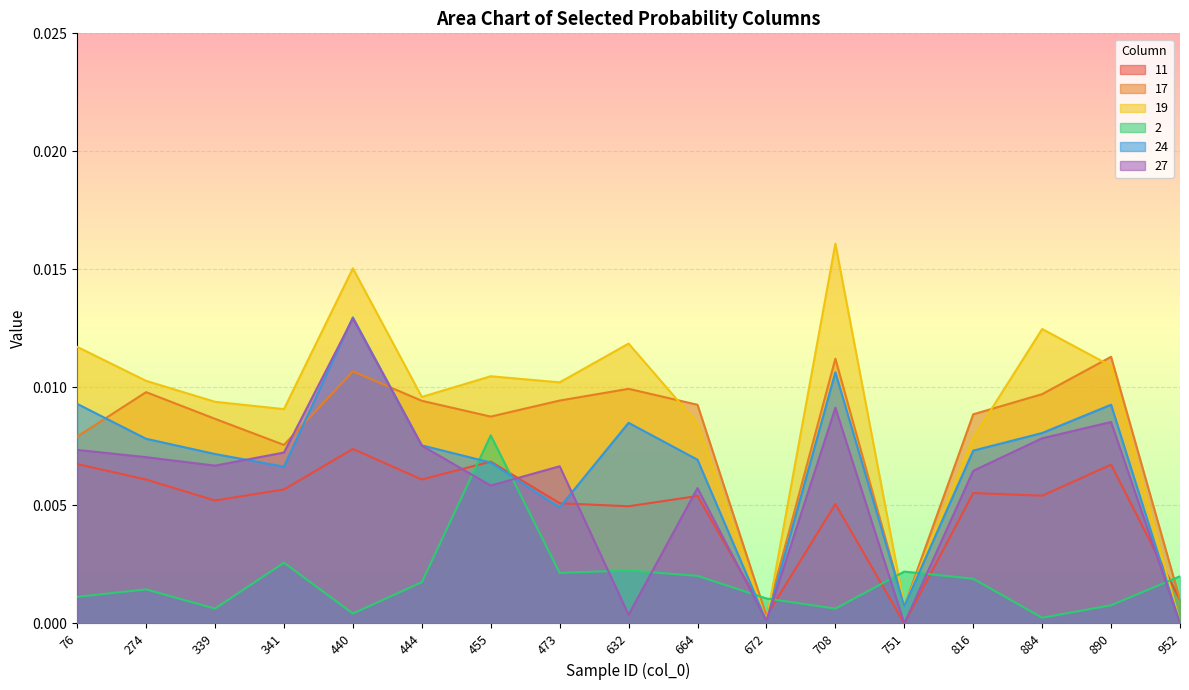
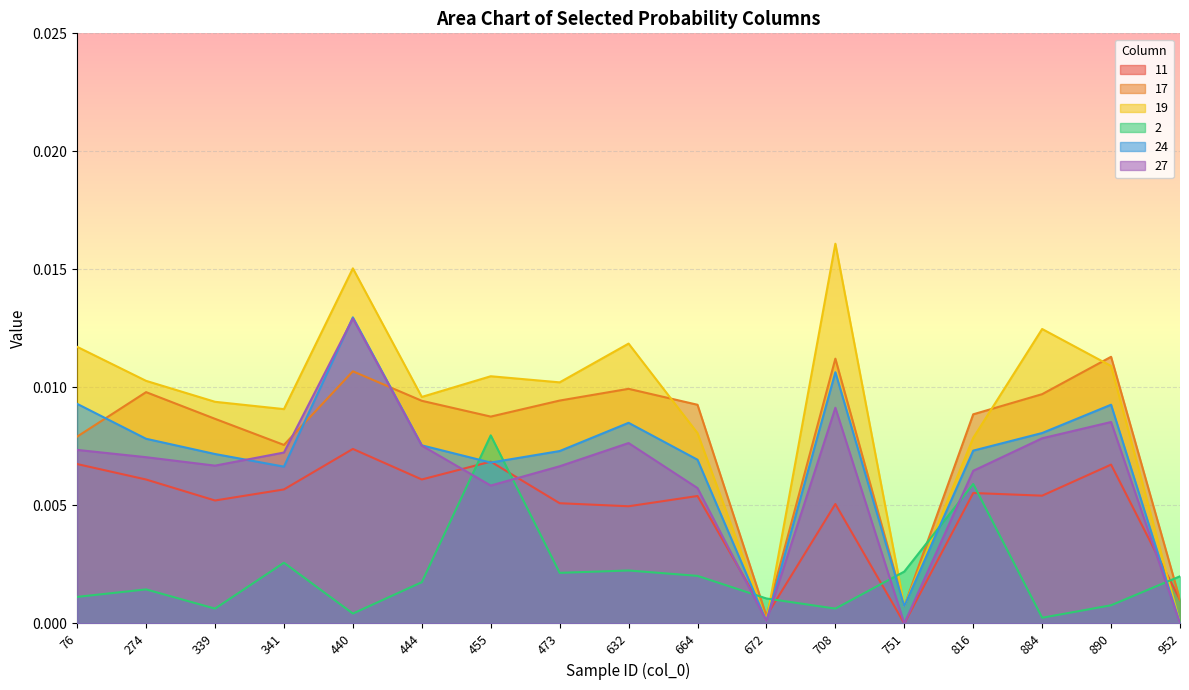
24, 473: 0.0049 -> 0.0073
27, 632: 0.0004 -> 0.0076
19, 664: 0.0085 -> 0.0081
2, 816: 0.0019 -> 0.0059
